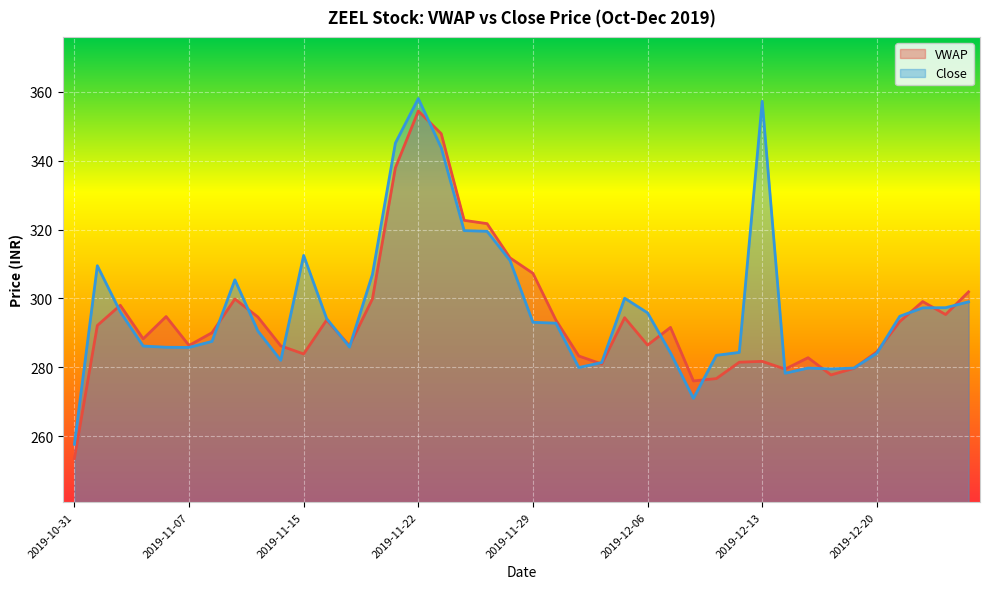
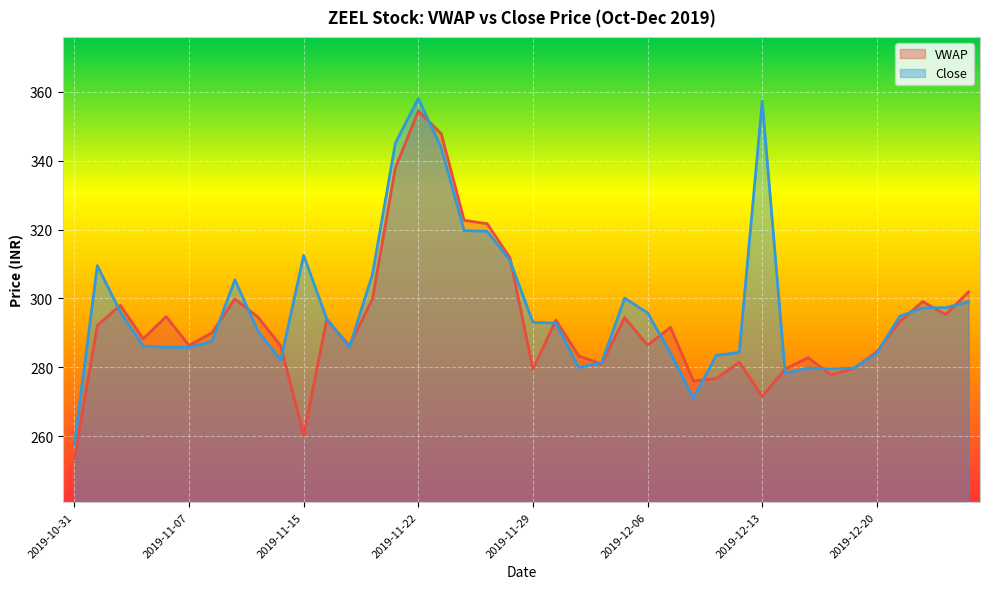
VWAP, 2019-11-15: 284 -> 260
VWAP, 2019-11-29: 307 -> 279
VWAP, 2019-12-13: 282 -> 272
